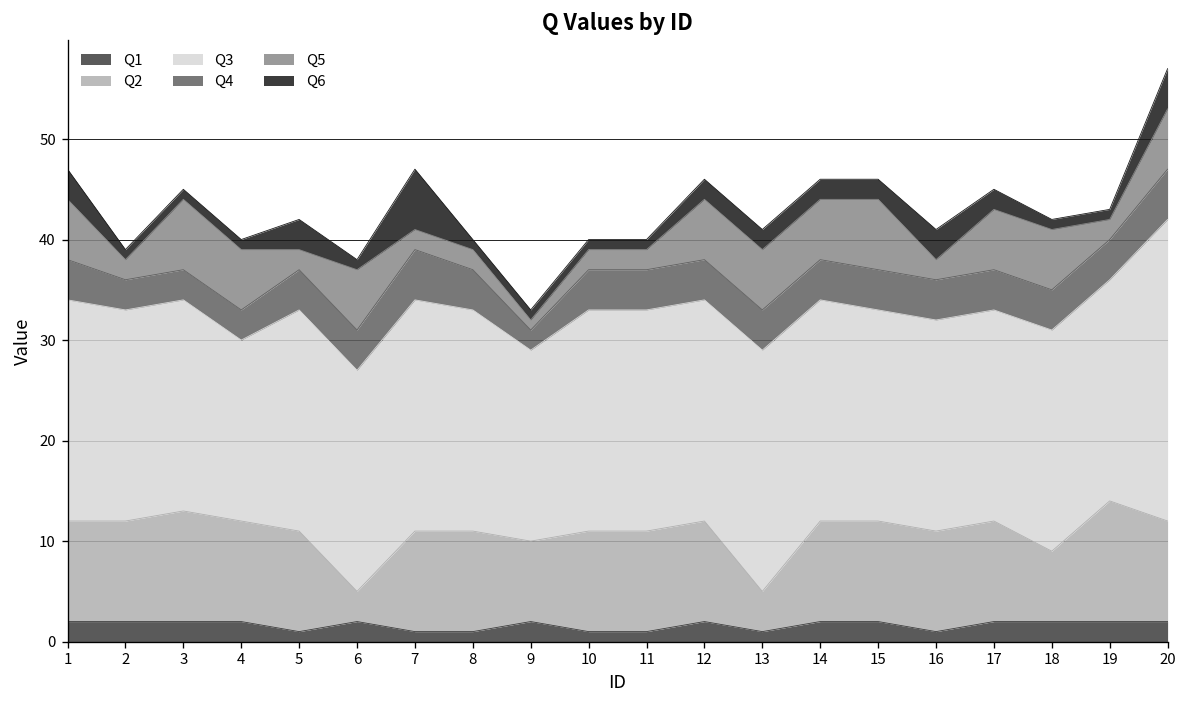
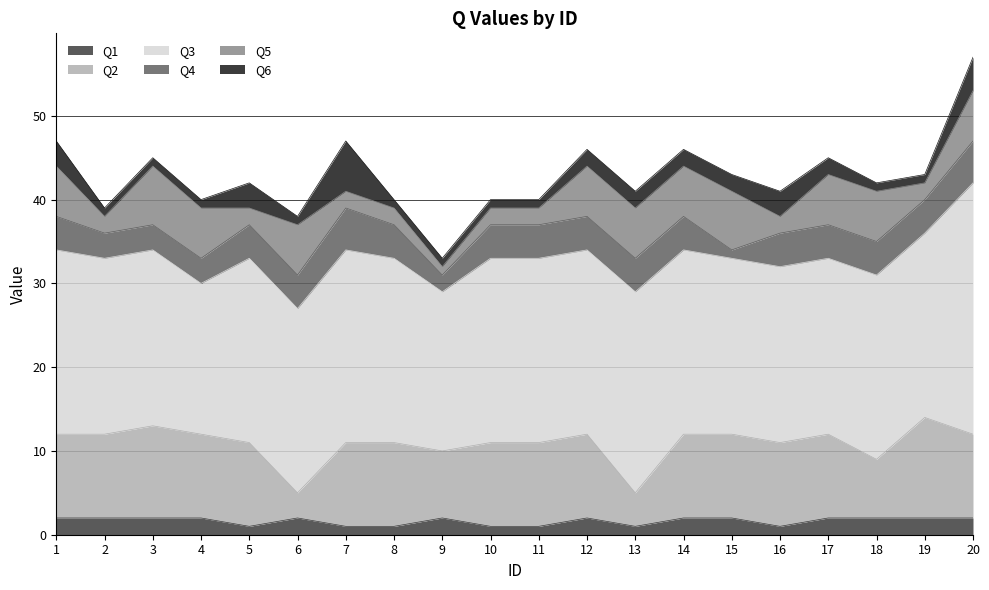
Q4, 15: 4 -> 1
